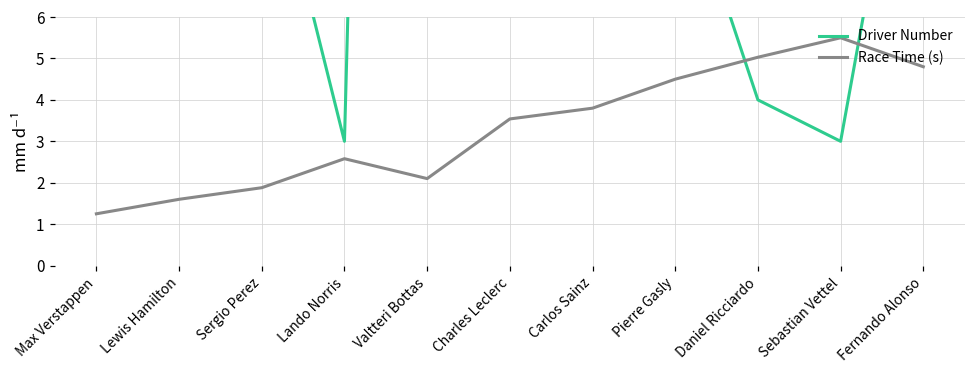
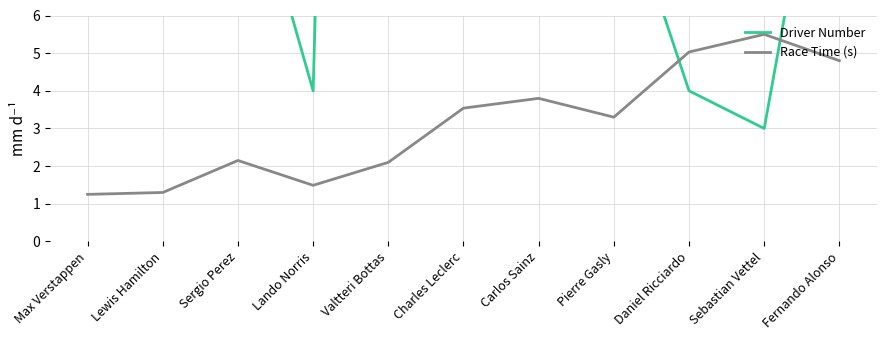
Race Time (s), Lewis Hamilton: 1.6 -> 1.3
Race Time (s), Sergio Perez: 1.9 -> 2.2
Driver Number, Lando Norris: 3 -> 4
Race Time (s), Lando Norris: 2.6 -> 1.5
Race Time (s), Pierre Gasly: 4.5 -> 3.3
